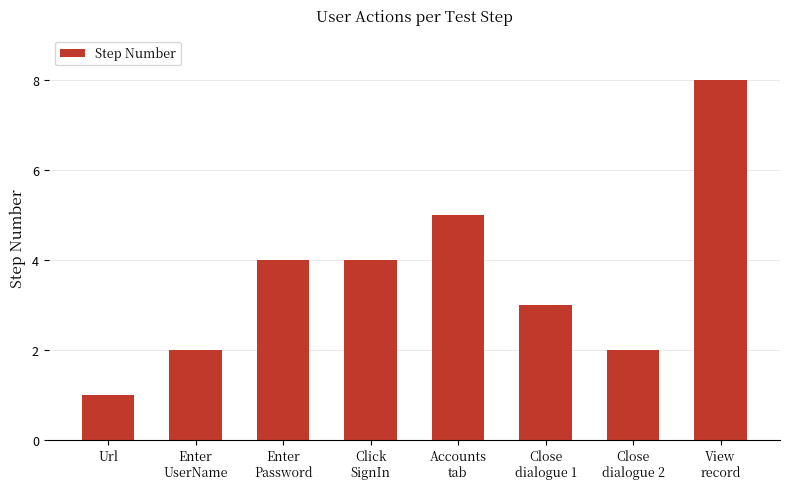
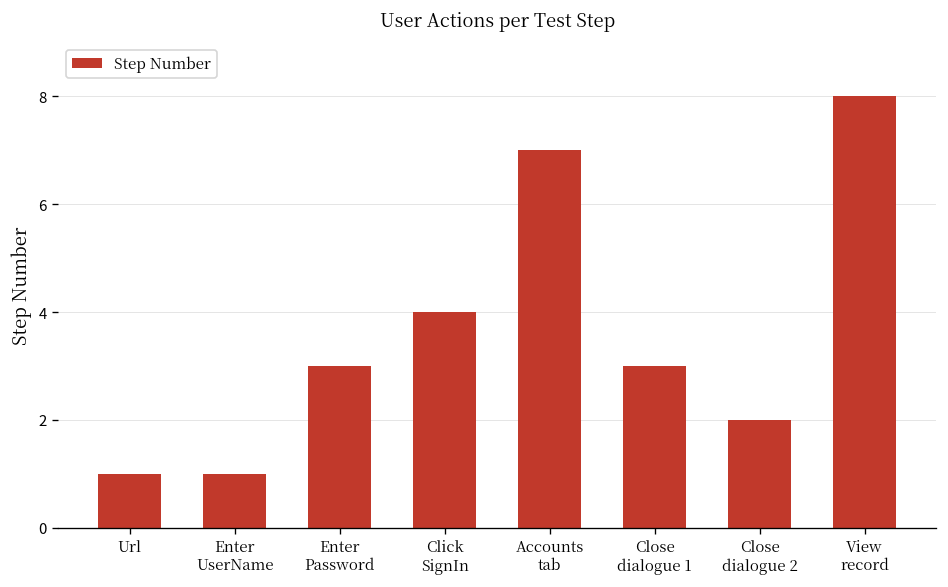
Enter UserName: 2 -> 1
Enter Password: 4 -> 3
Accounts tab: 5 -> 7
